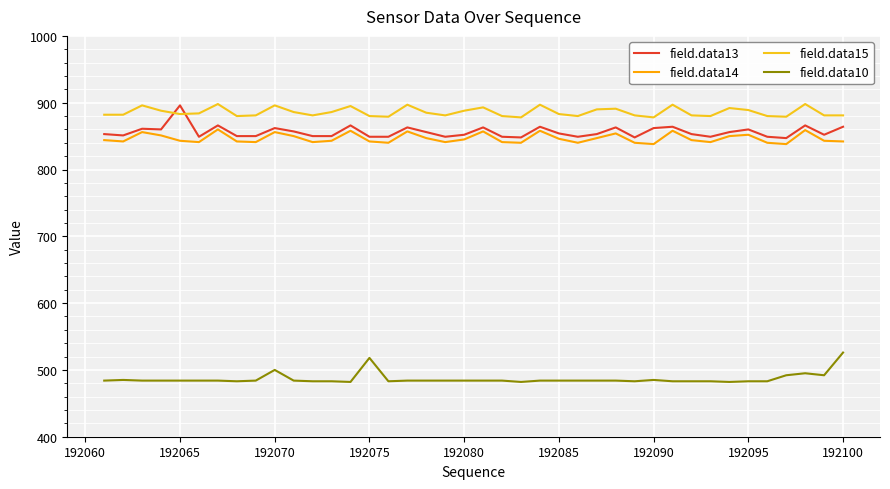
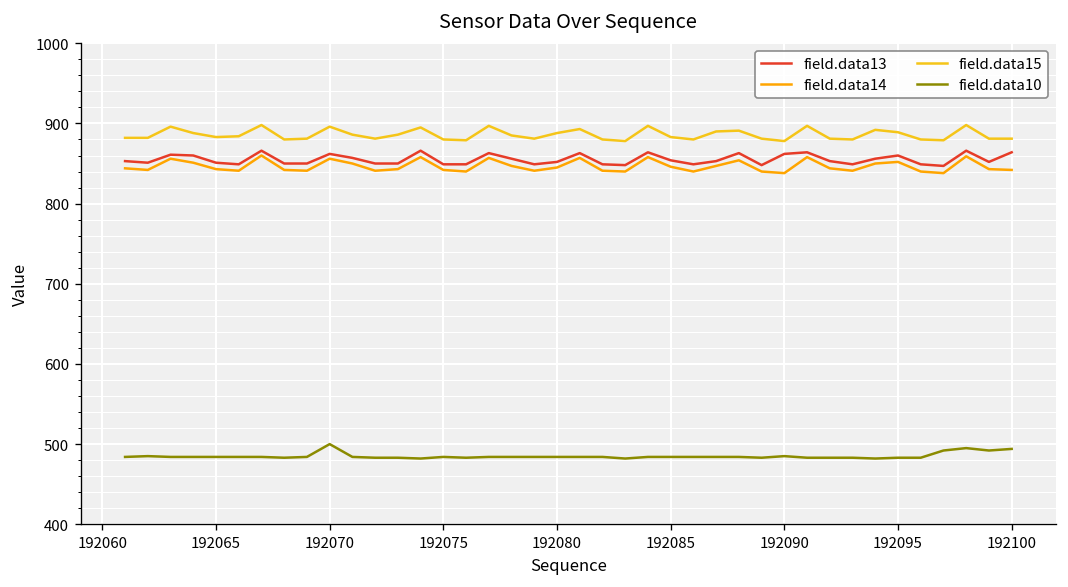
field.data13, 192065: 900 -> 850
field.data10, 192075: 520 -> 480
field.data10, 192100: 530 -> 490
